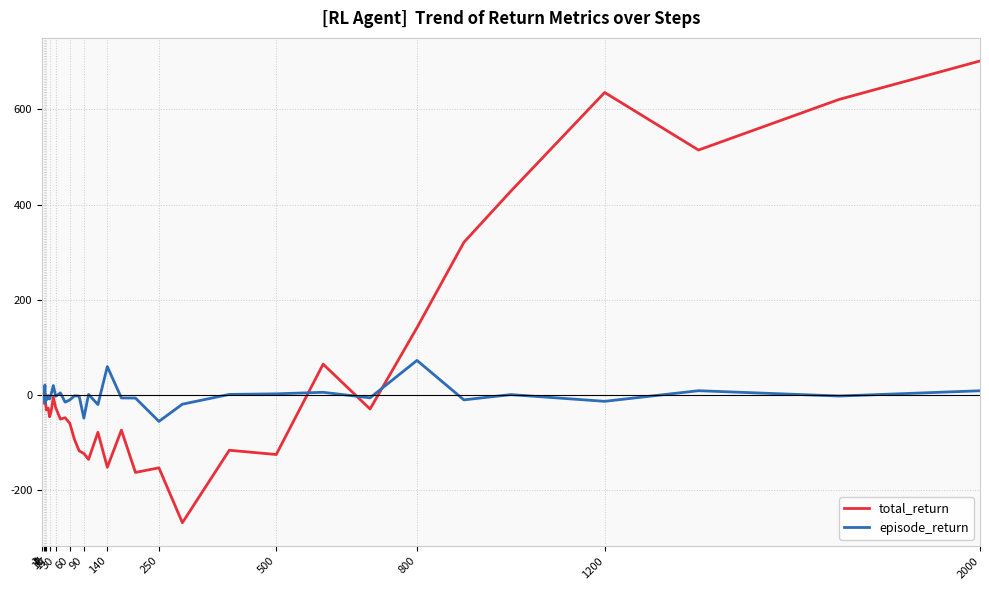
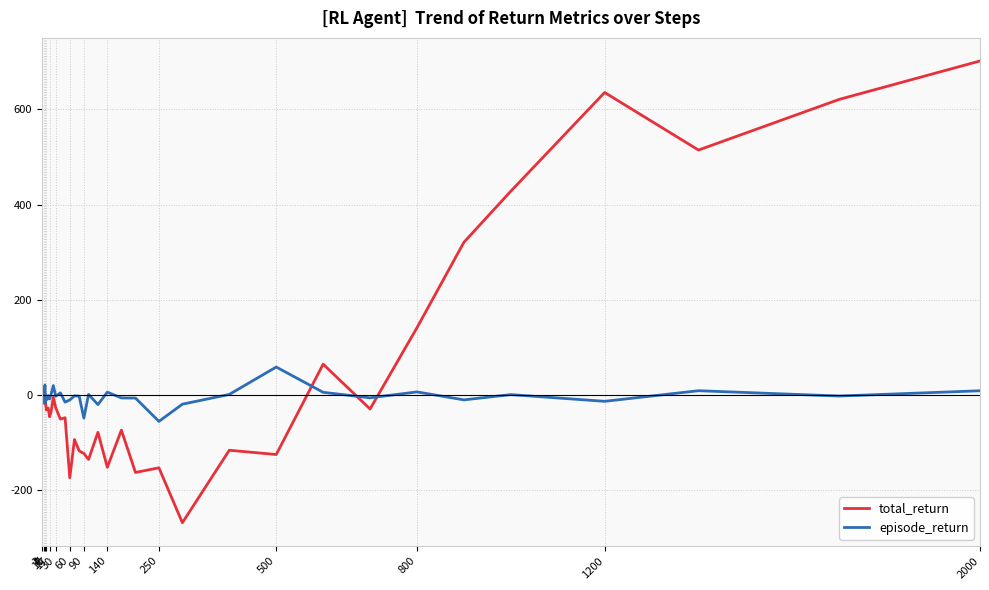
total_return, 60: -60 -> -170
episode_return, 140: 60 -> 10
episode_return, 500: 0 -> 60
episode_return, 800: 70 -> 10
